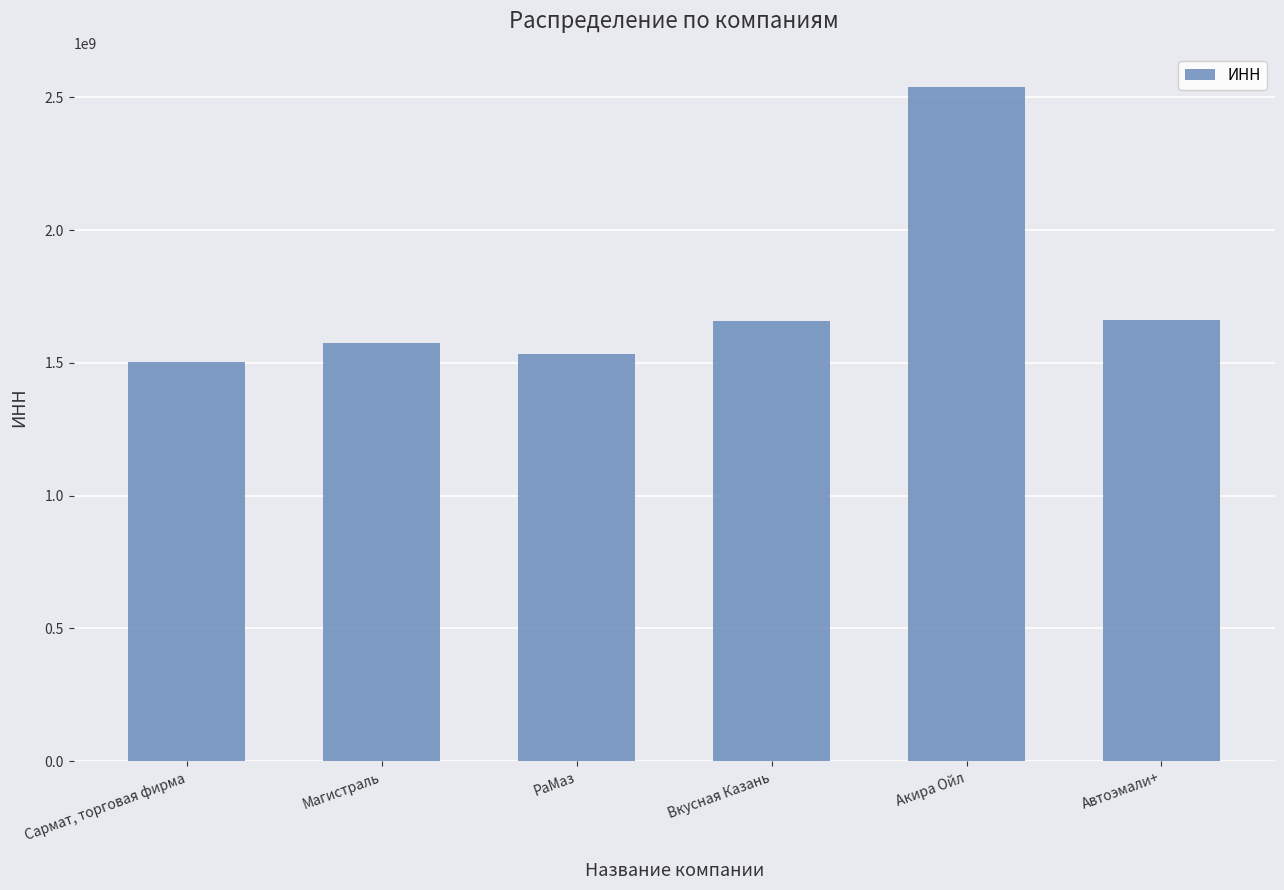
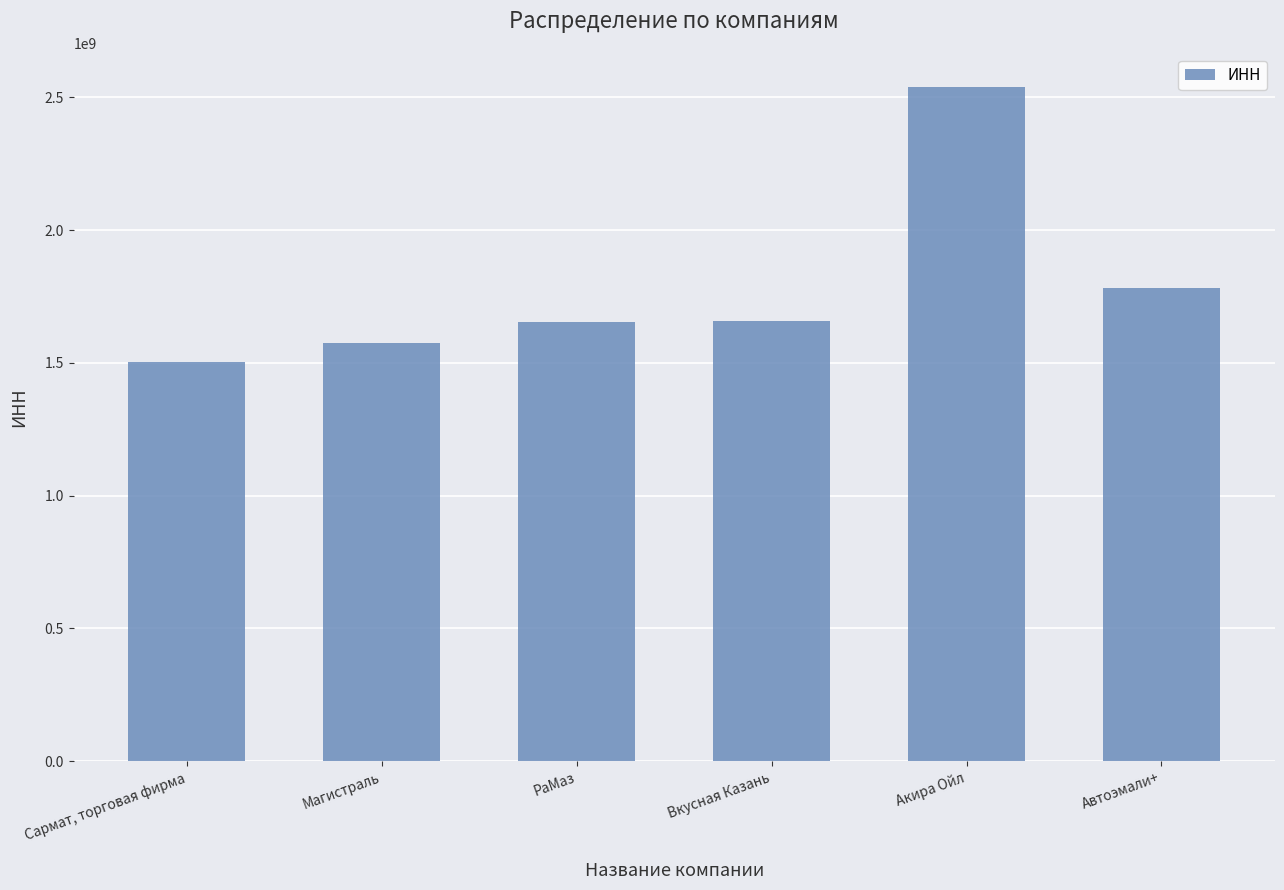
РаМаз: 1540000000 -> 1660000000
Автоэмали+: 1660000000 -> 1780000000
